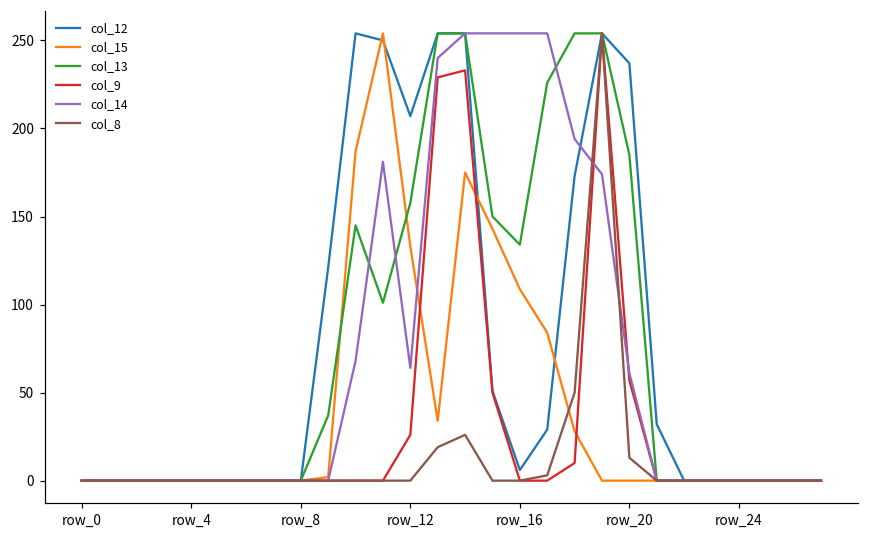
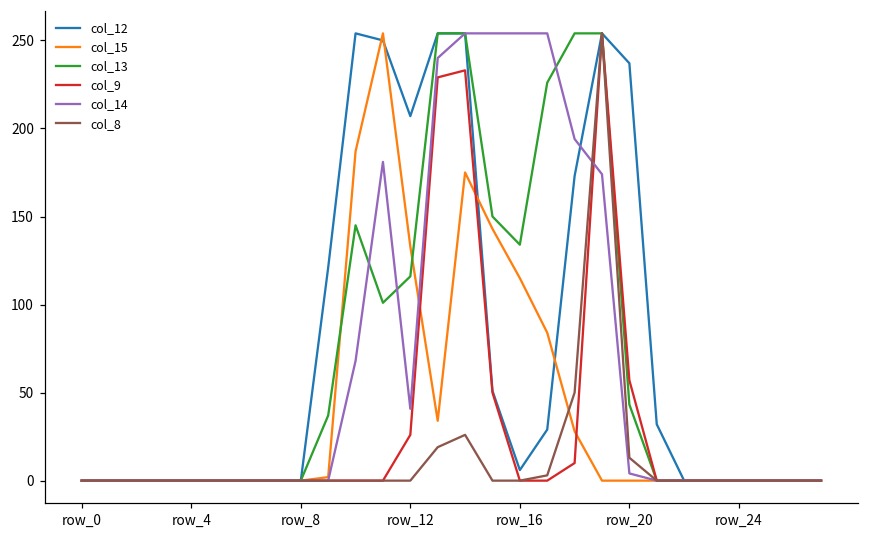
col_13, row_12: 158 -> 116
col_14, row_12: 64 -> 41
col_15, row_16: 109 -> 115
col_13, row_20: 185 -> 43
col_14, row_20: 61 -> 4
